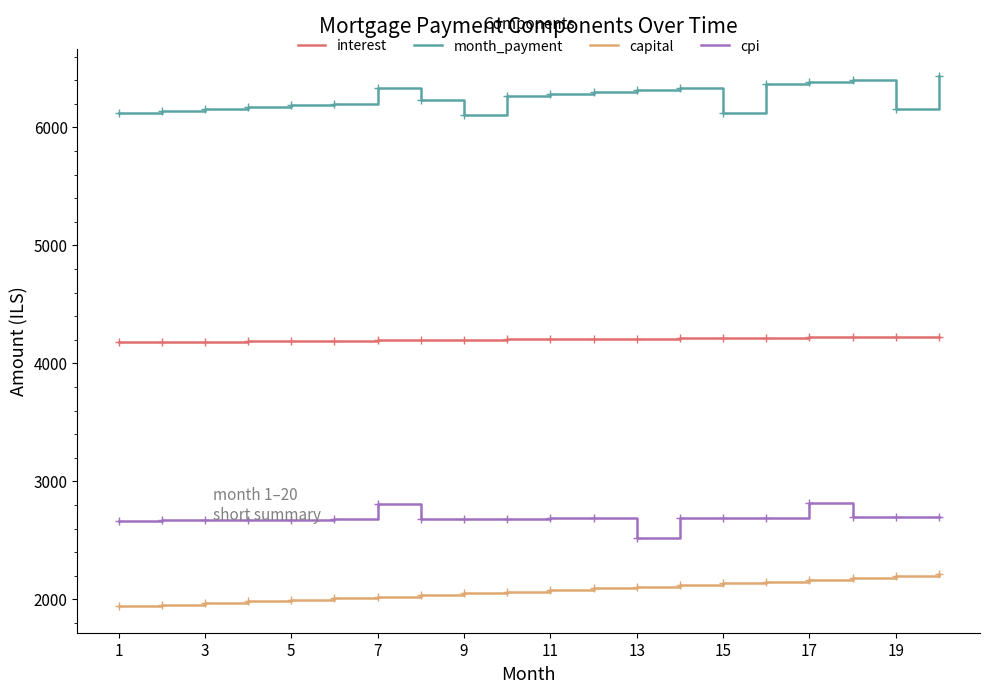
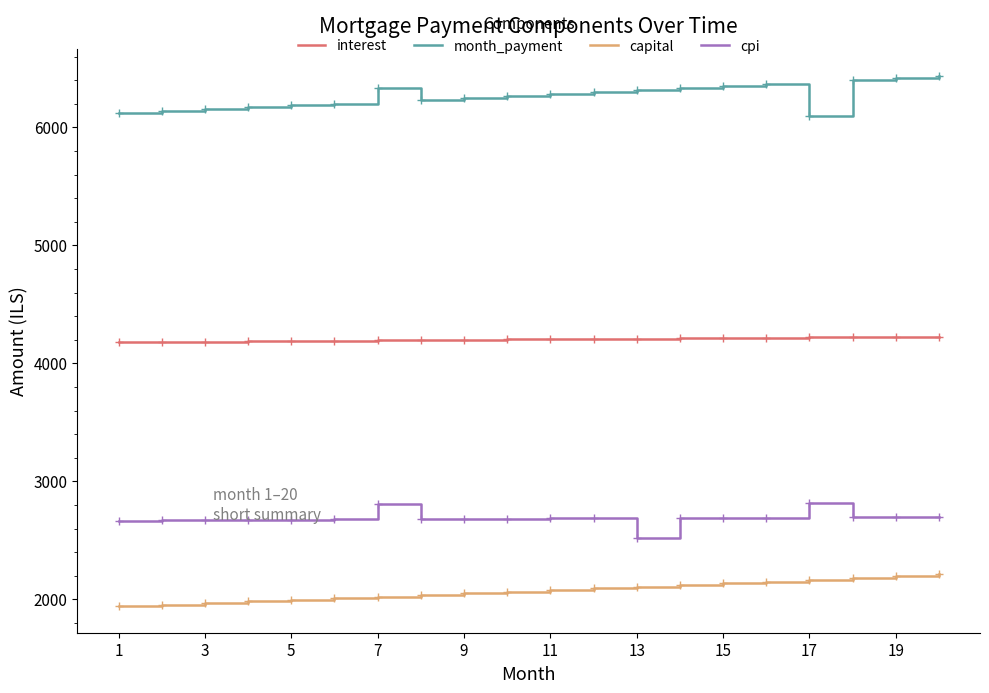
month_payment, 9: 6100 -> 6250
month_payment, 15: 6120 -> 6350
month_payment, 17: 6390 -> 6100
month_payment, 19: 6160 -> 6420
